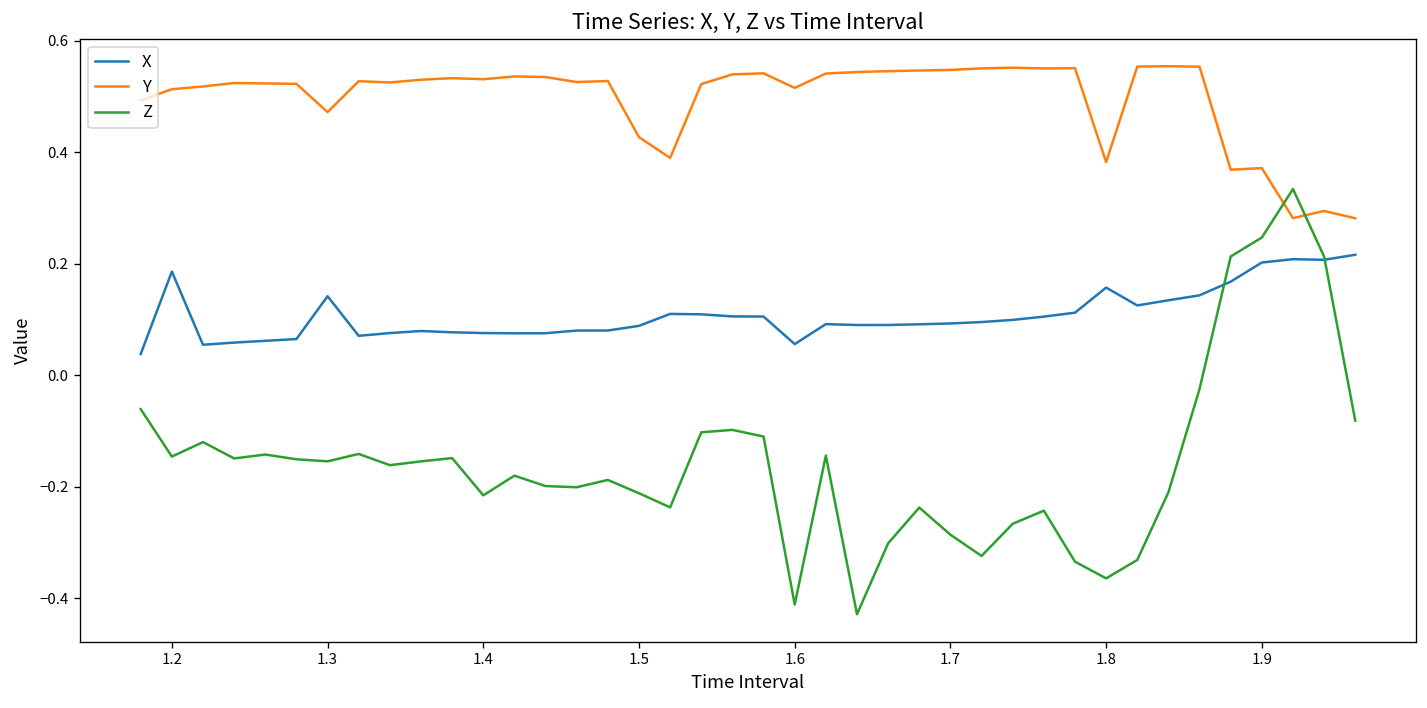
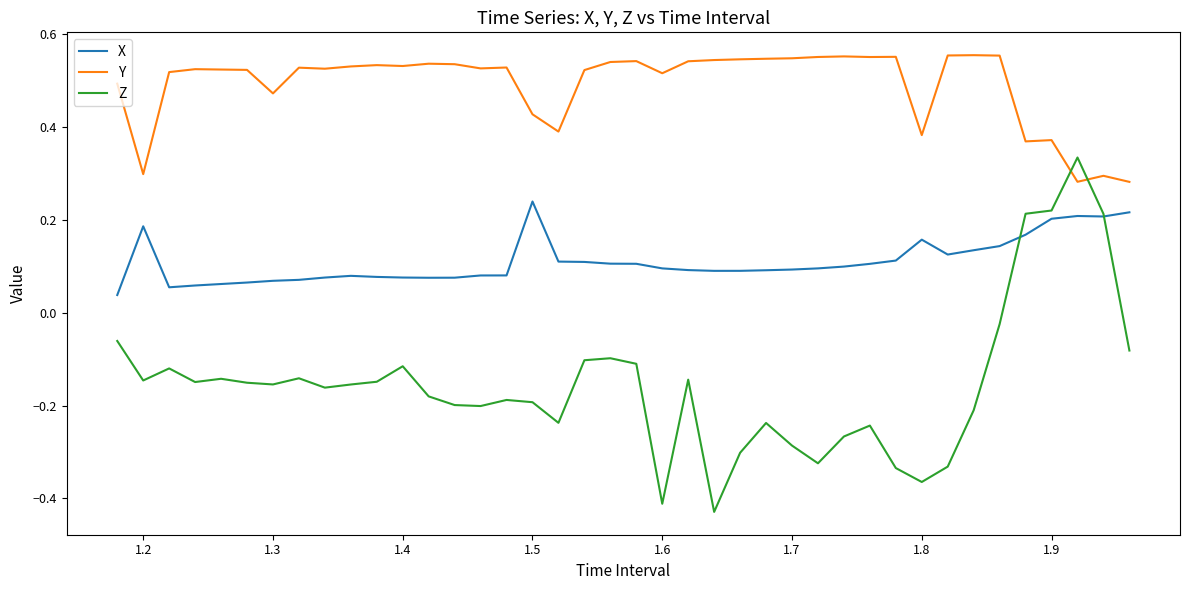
Y, 1.2: 0.51 -> 0.30
X, 1.3: 0.14 -> 0.07
Z, 1.4: -0.22 -> -0.12
X, 1.5: 0.09 -> 0.24
Z, 1.5: -0.21 -> -0.19
X, 1.6: 0.06 -> 0.10
Z, 1.9: 0.25 -> 0.22
